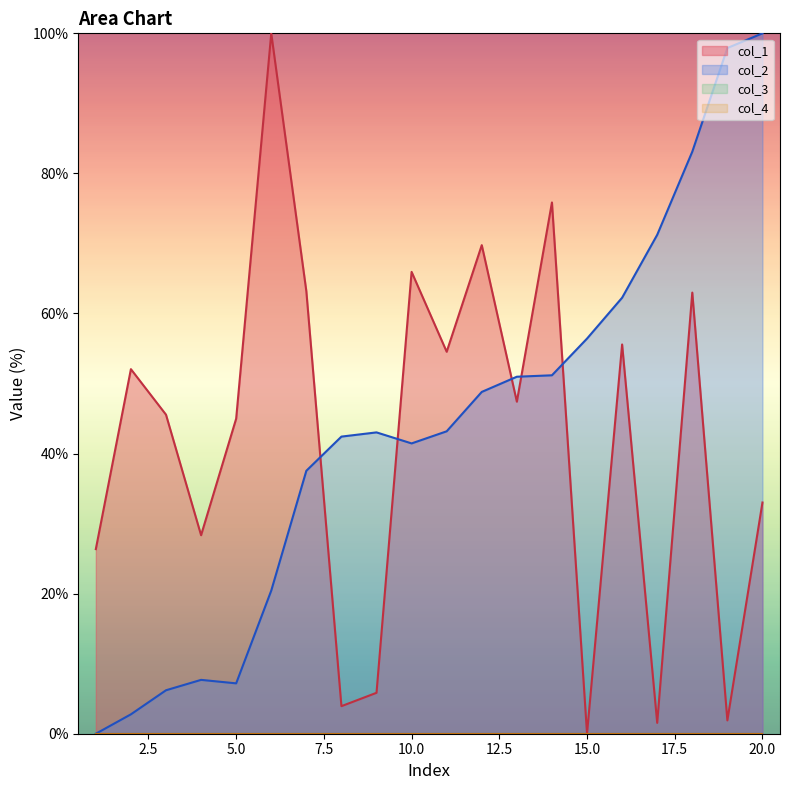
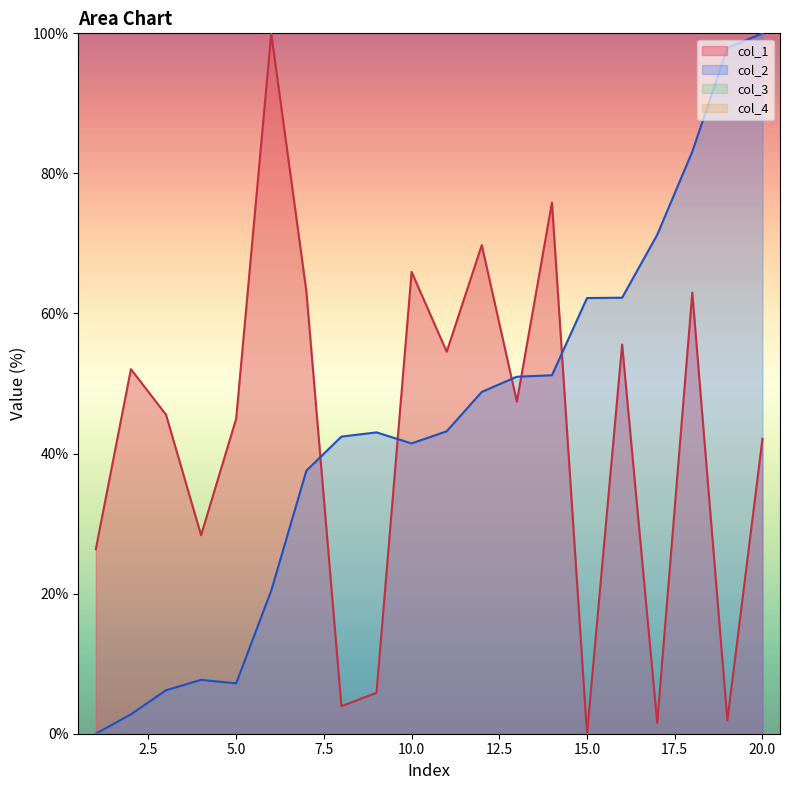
col_2, 15.0: 56% -> 62%
col_1, 20.0: 33% -> 42%
